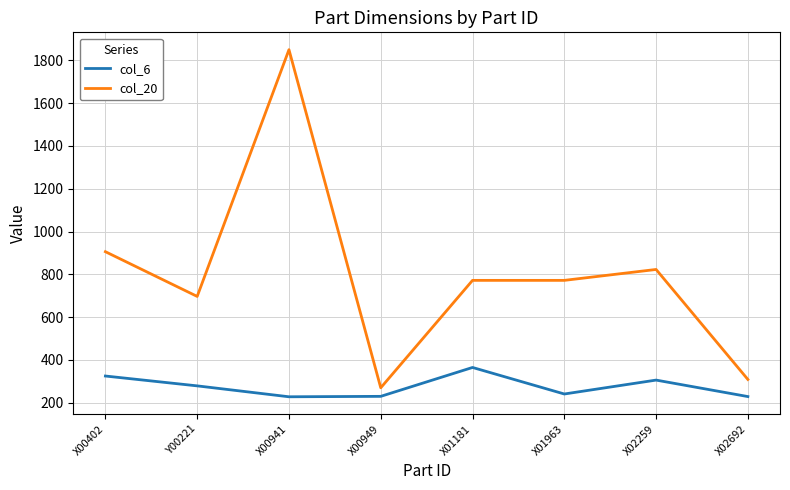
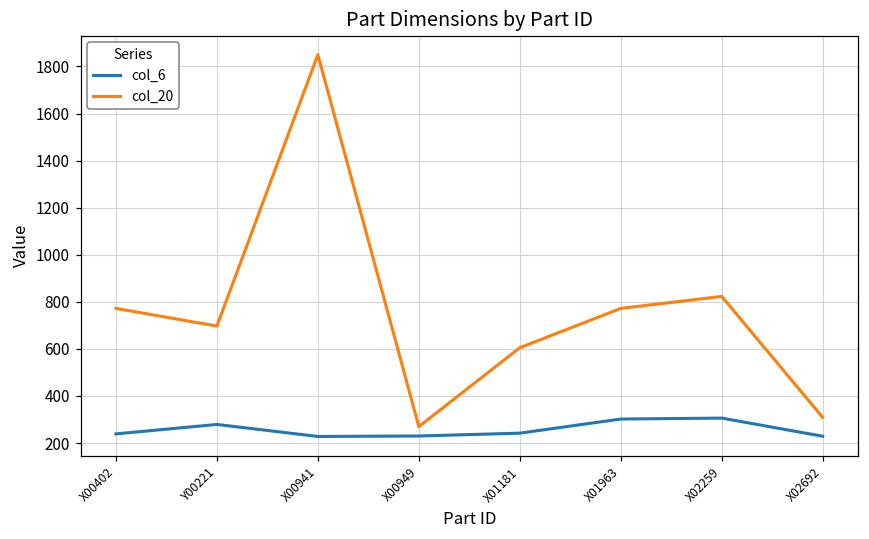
col_6, X00402: 330 -> 240
col_20, X00402: 910 -> 770
col_6, X01181: 370 -> 240
col_20, X01181: 770 -> 610
col_6, X01963: 240 -> 300
